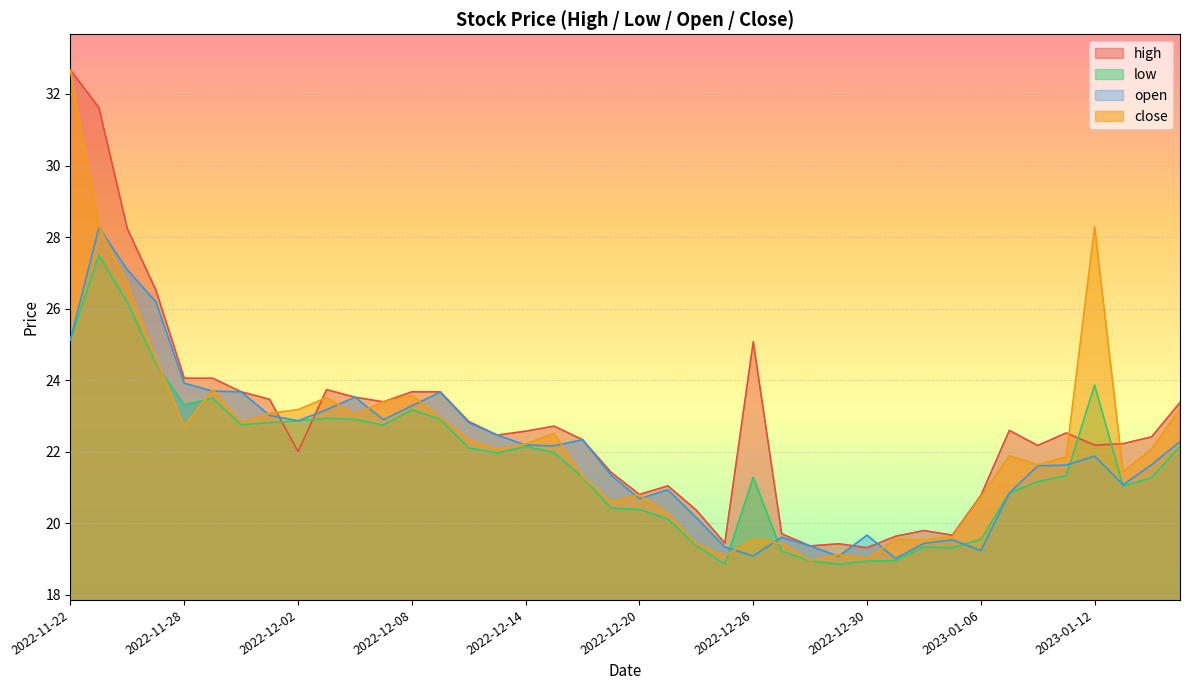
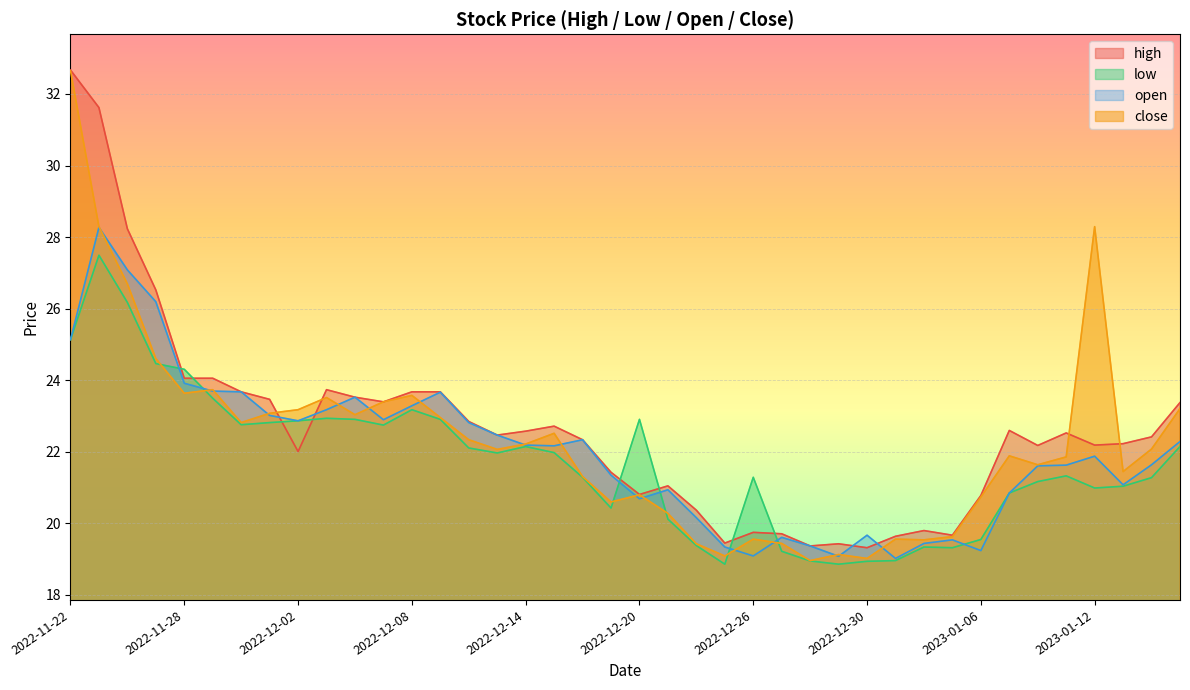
low, 2022-11-28: 23.3 -> 24.3
close, 2022-11-28: 22.7 -> 23.6
low, 2022-12-20: 20.4 -> 22.9
high, 2022-12-26: 25.1 -> 19.7
low, 2023-01-12: 23.9 -> 21.0
